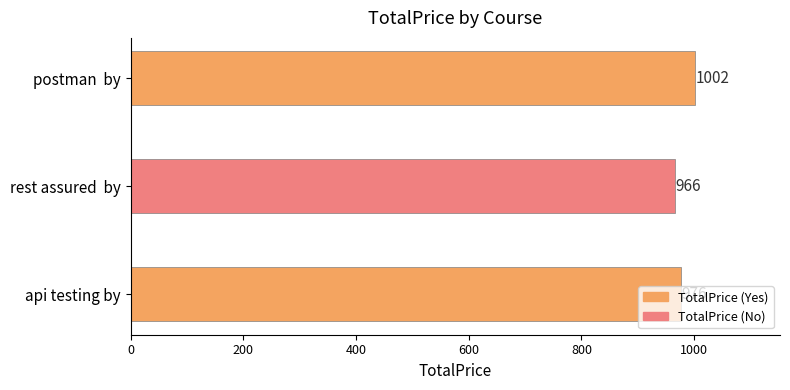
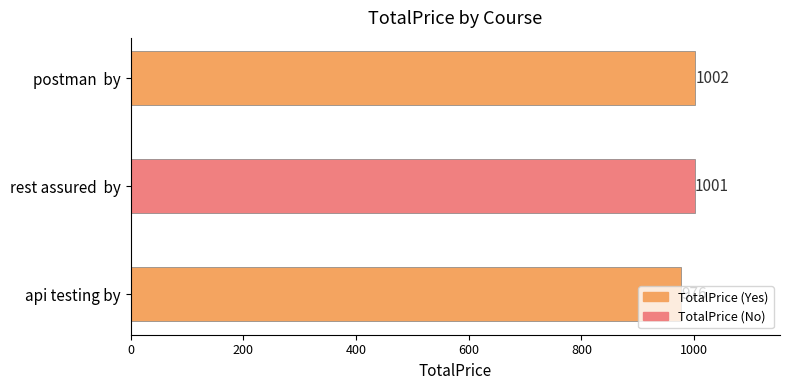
rest assured by: 966 -> 1001
